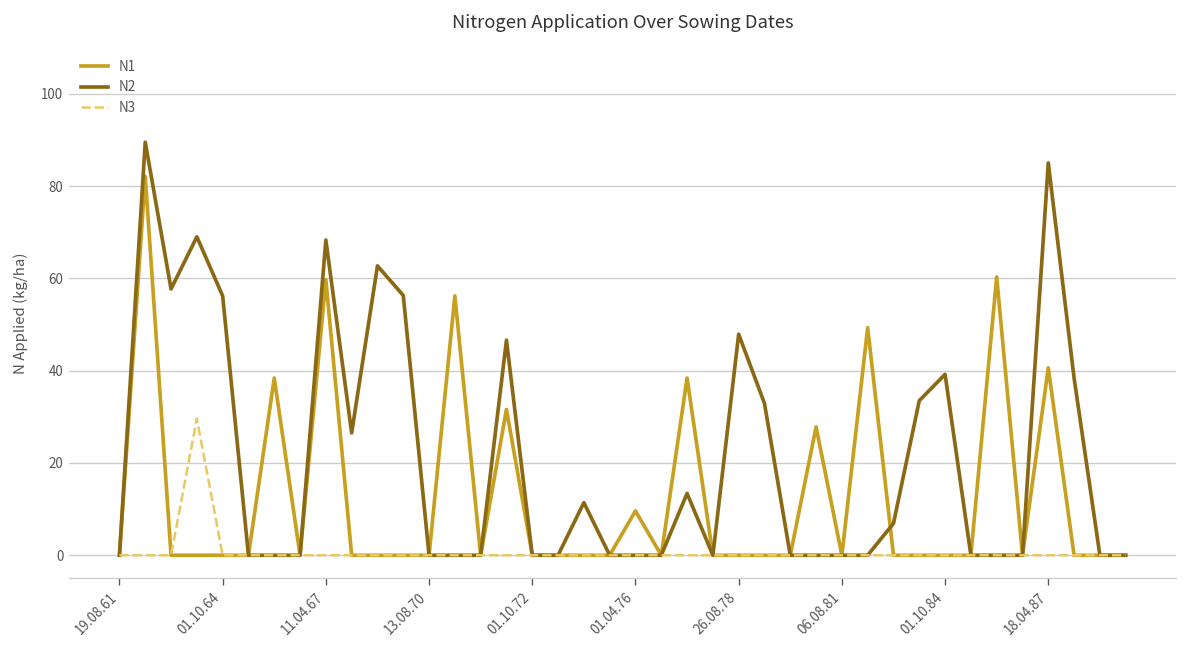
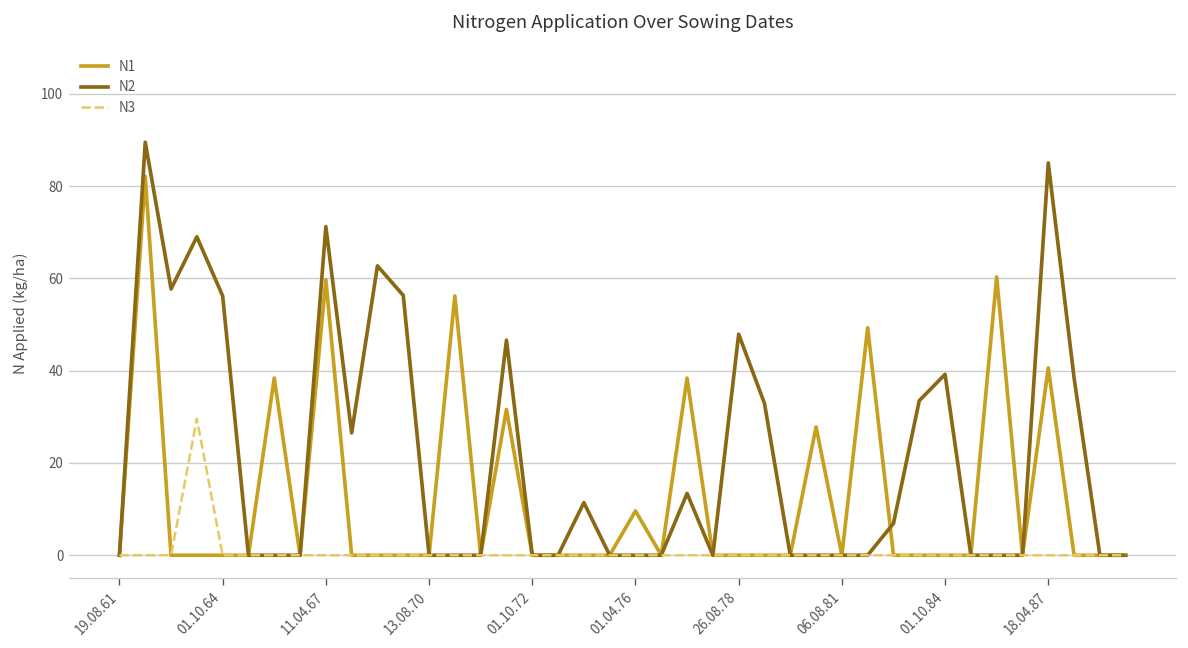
N2, 11.04.67: 68 -> 71
